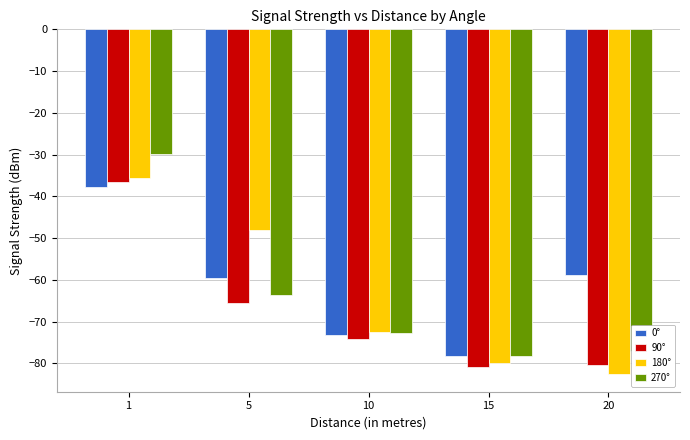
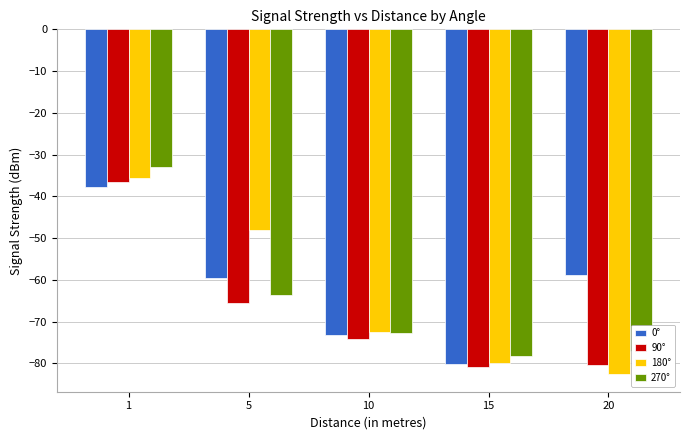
270°, 1: -30 -> -33
0°, 15: -78 -> -80
